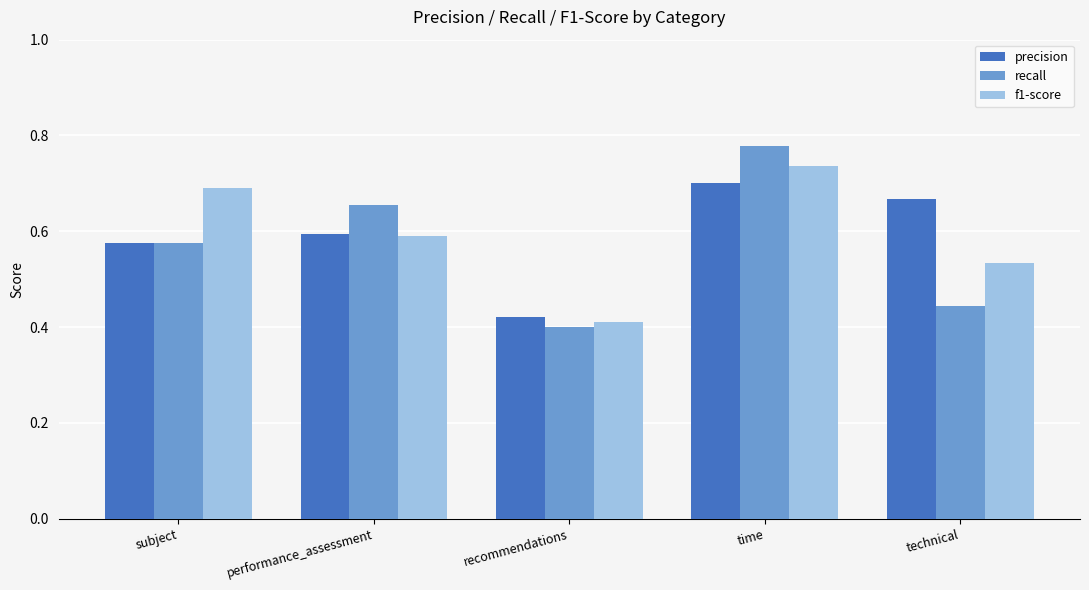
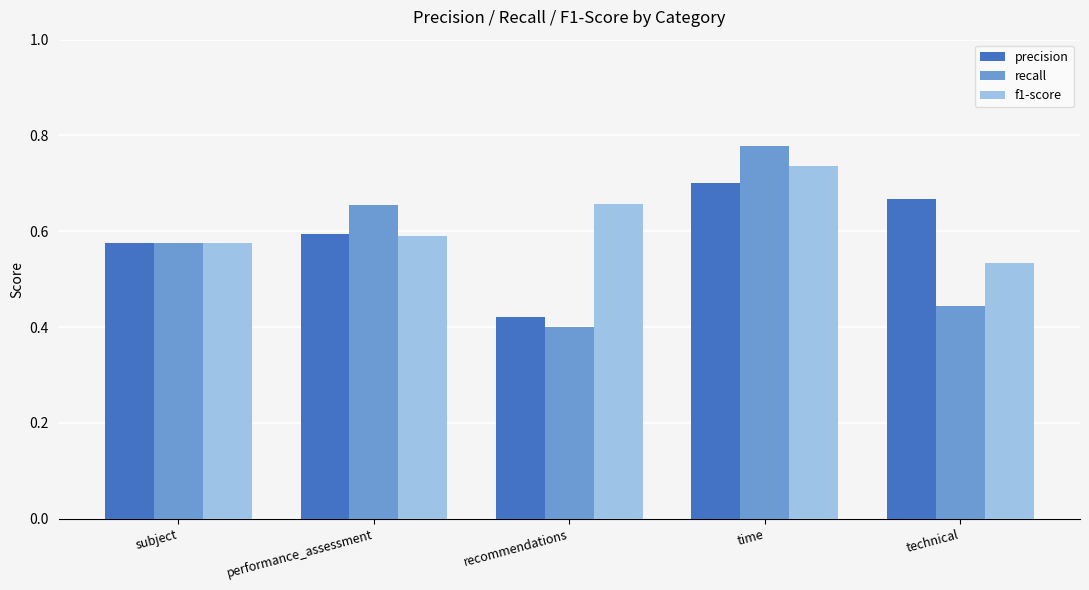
f1-score, subject: 0.69 -> 0.58
f1-score, recommendations: 0.41 -> 0.66
